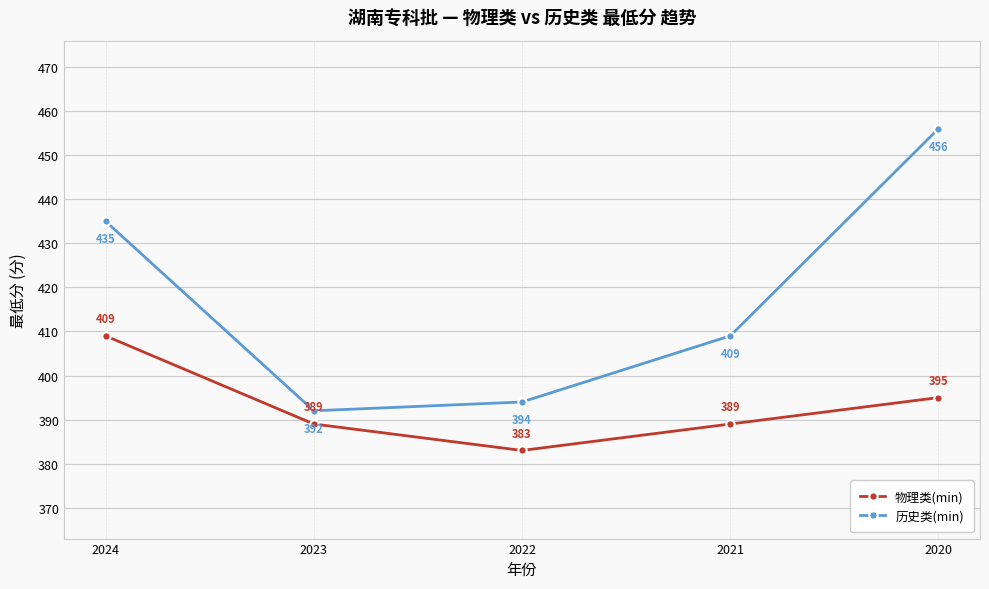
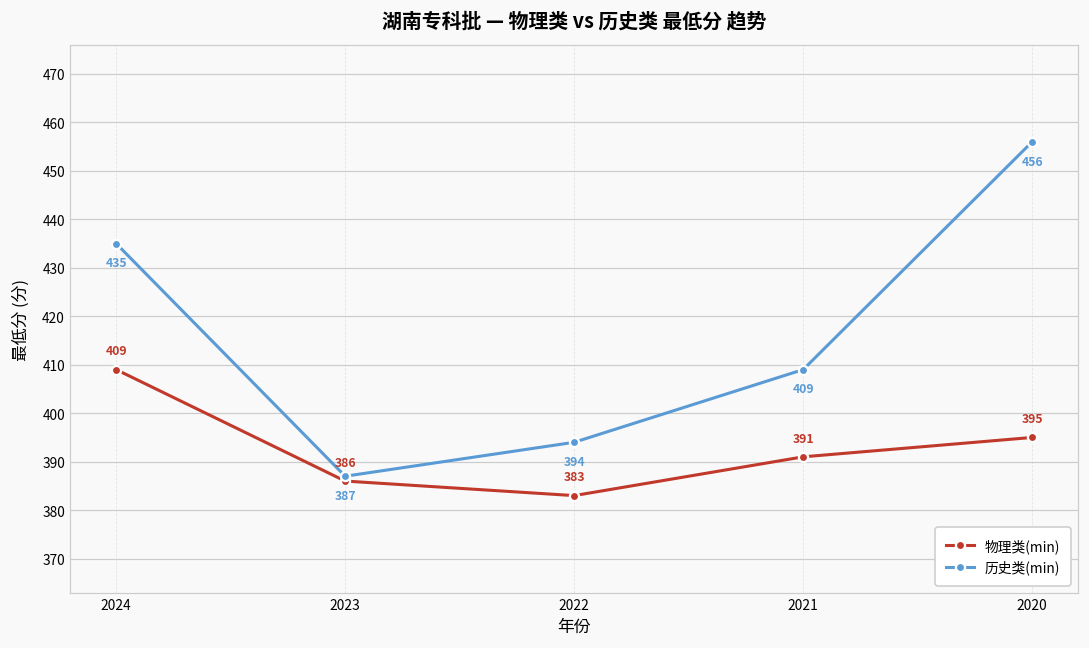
物理类(min), 2023: 389 -> 386
历史类(min), 2023: 392 -> 387
物理类(min), 2021: 389 -> 391
